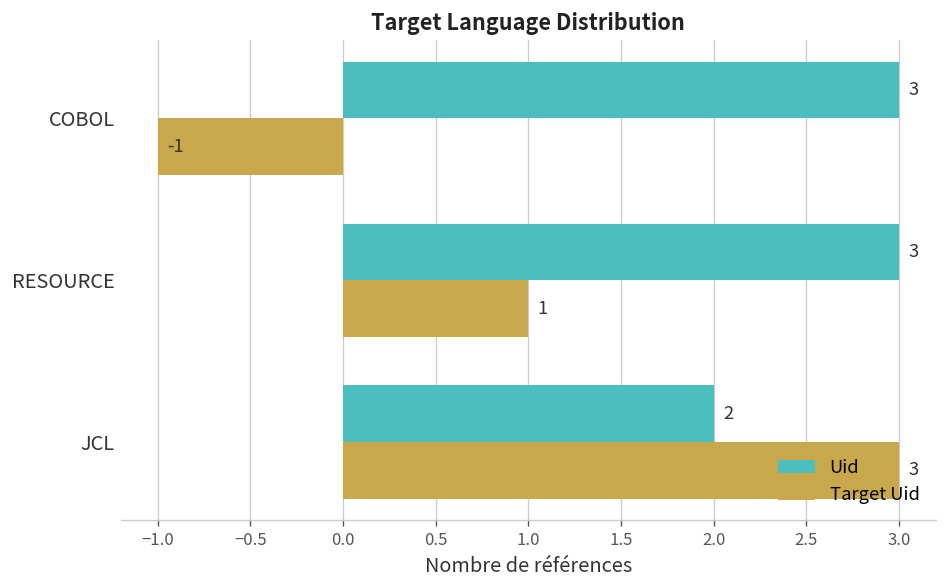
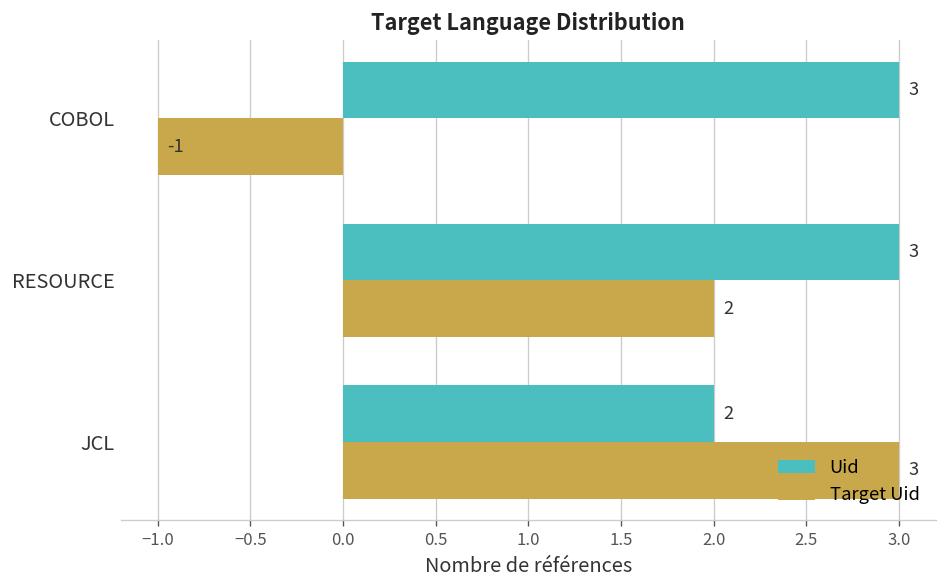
Target Uid, RESOURCE: 1 -> 2
